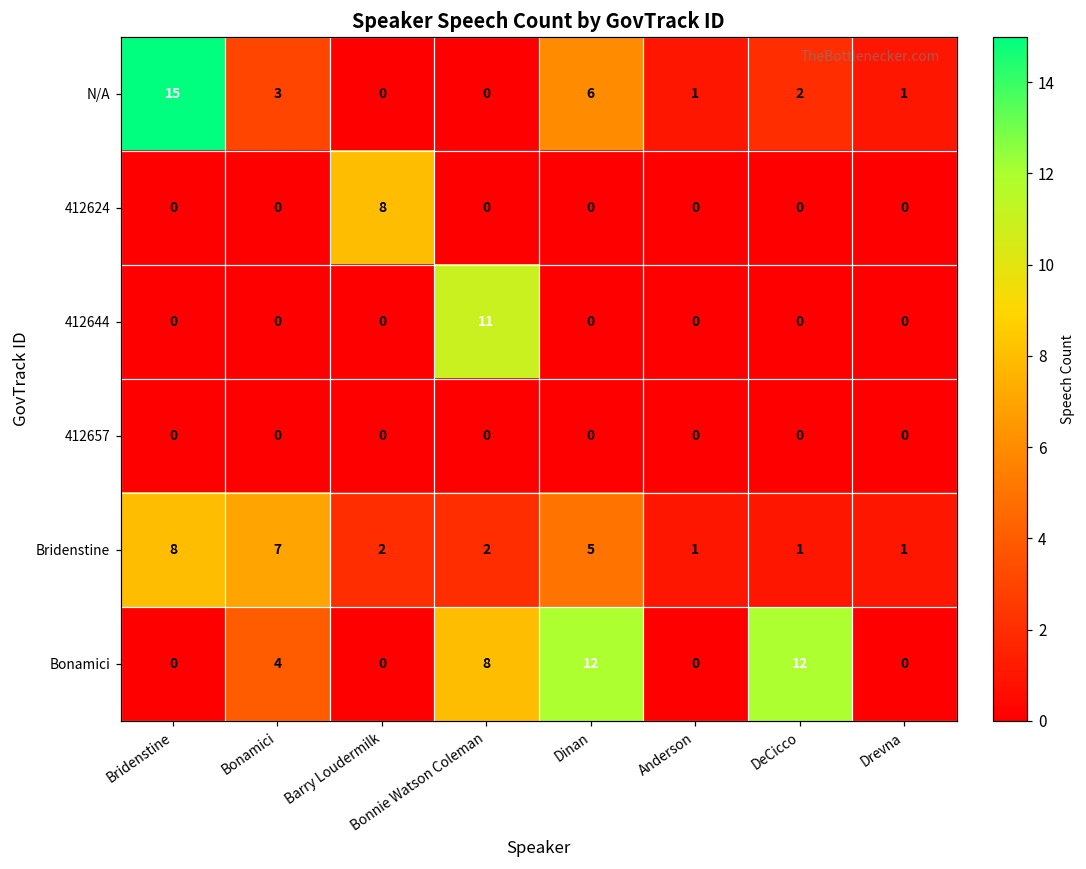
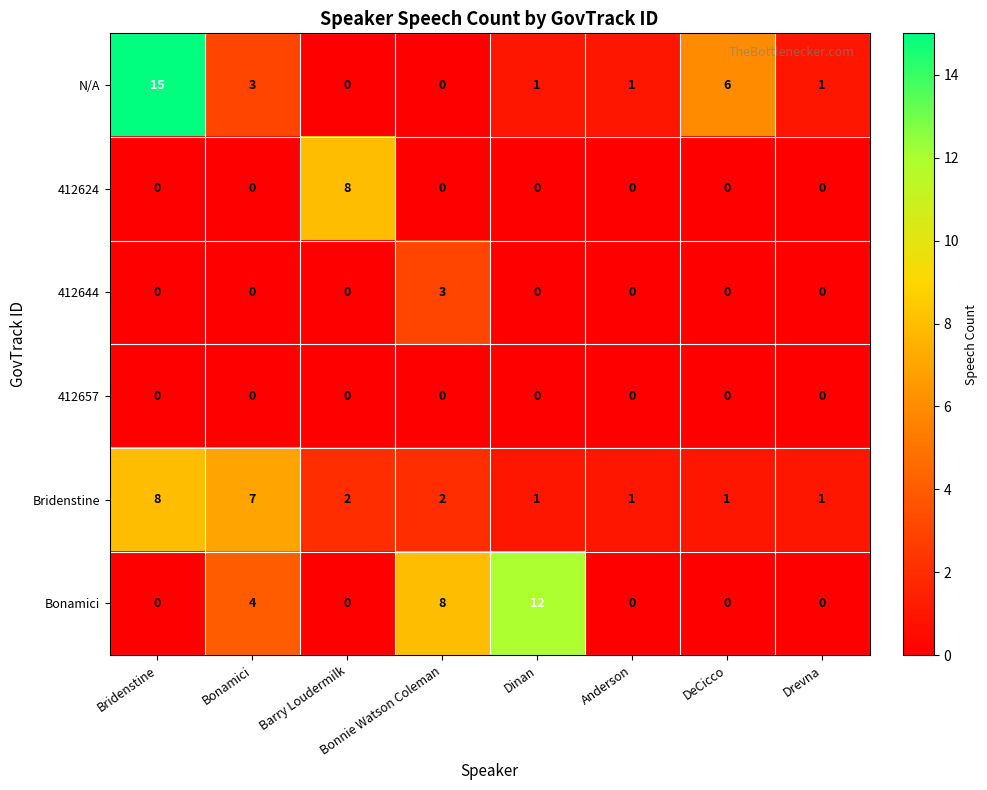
N/A, Dinan: 6 -> 1
N/A, DeCicco: 2 -> 6
412644, Bonnie Watson Coleman: 11 -> 3
Bridenstine, Dinan: 5 -> 1
Bonamici, DeCicco: 12 -> 0
